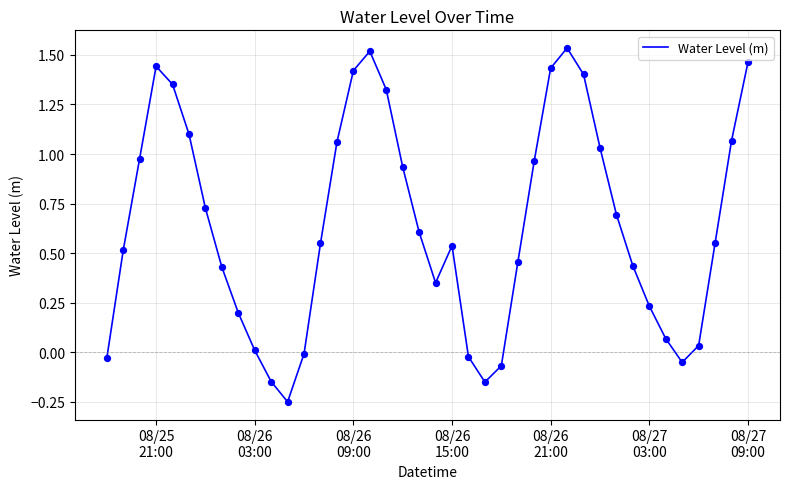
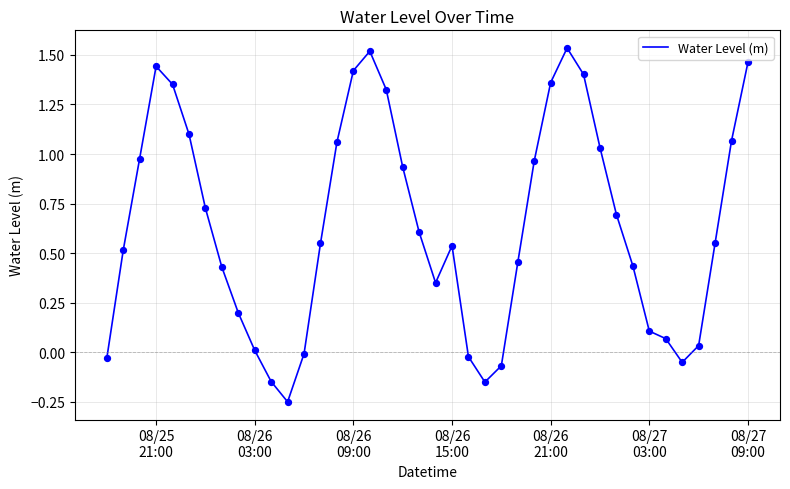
08/26 21:00: 1.43 -> 1.36
08/27 03:00: 0.23 -> 0.11
